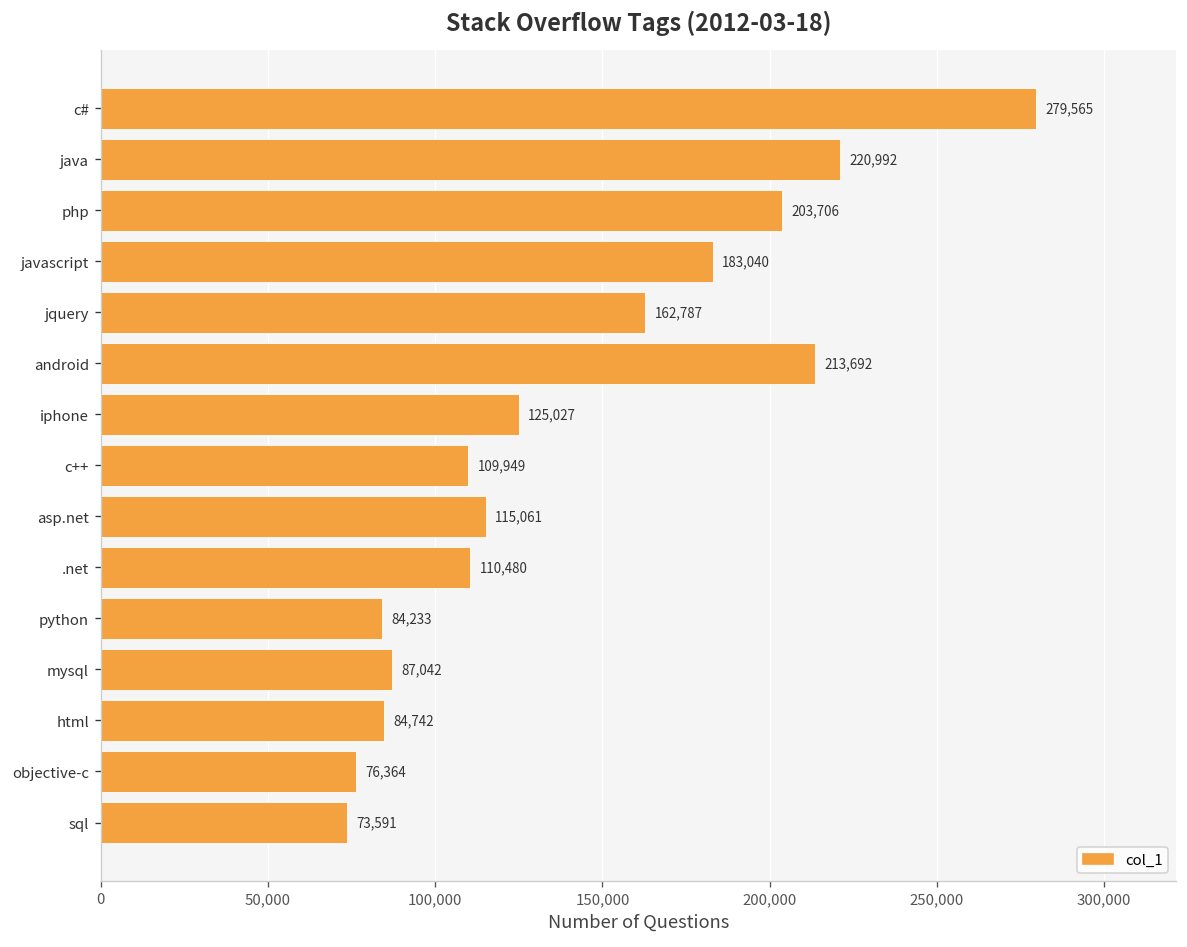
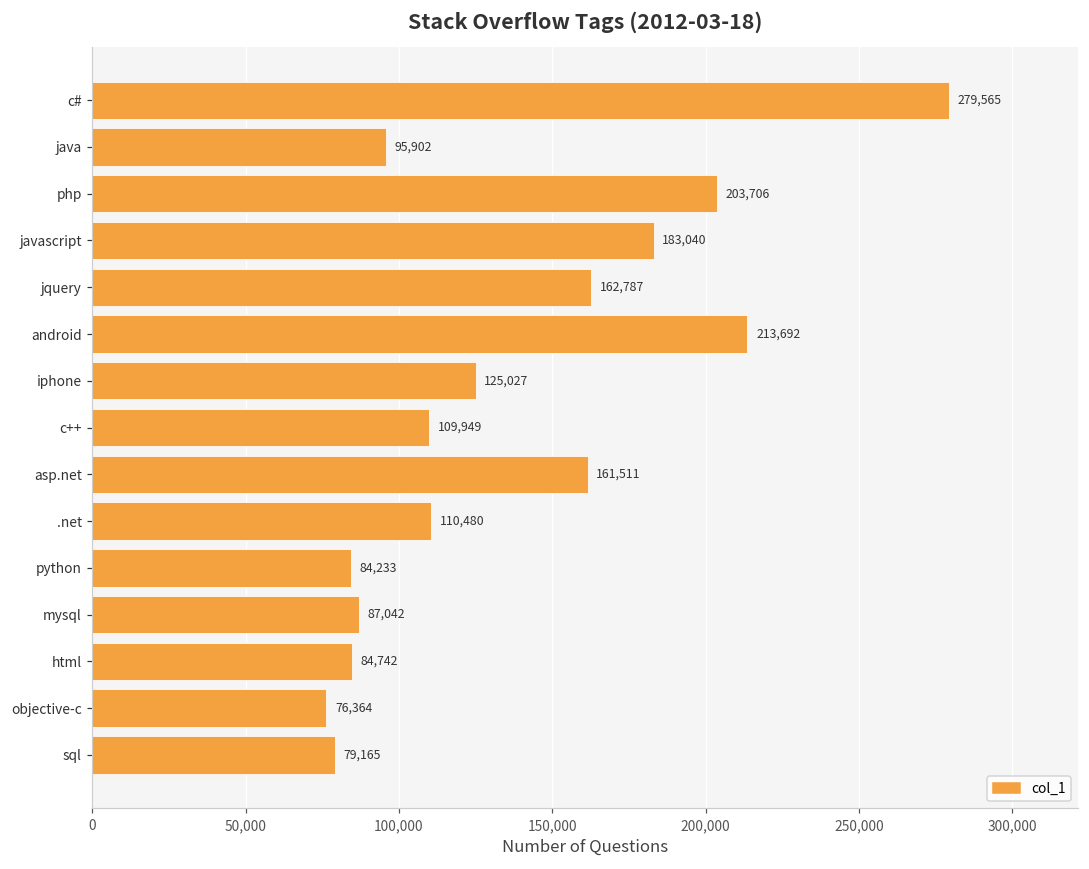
java: 220,992 -> 95,902
asp.net: 115,061 -> 161,511
sql: 73,591 -> 79,165
